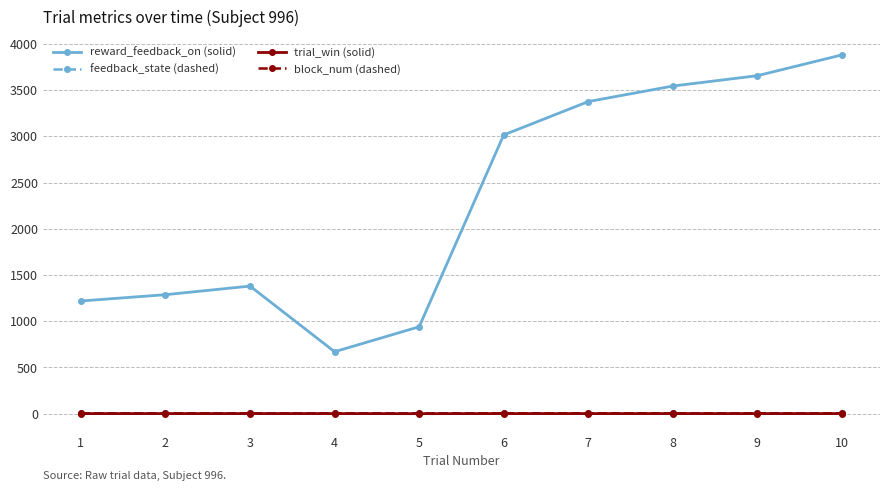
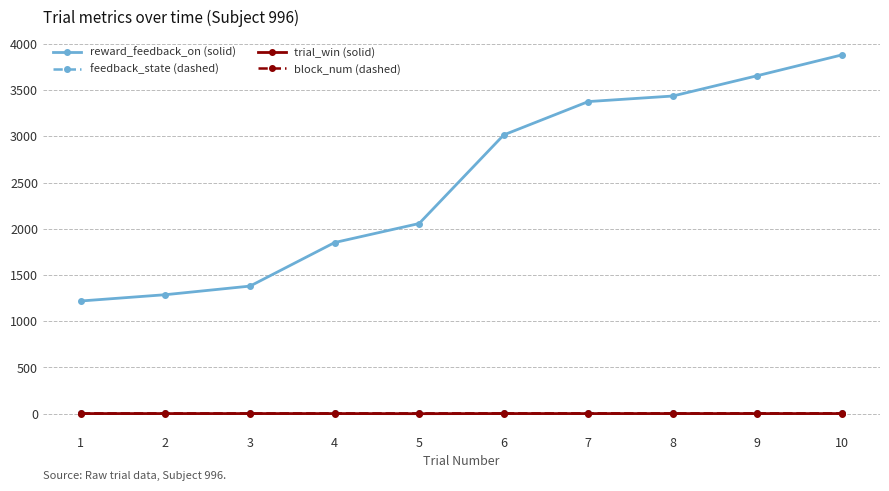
reward_feedback_on (solid), 4: 700 -> 1900
reward_feedback_on (solid), 5: 900 -> 2100
reward_feedback_on (solid), 8: 3500 -> 3400
